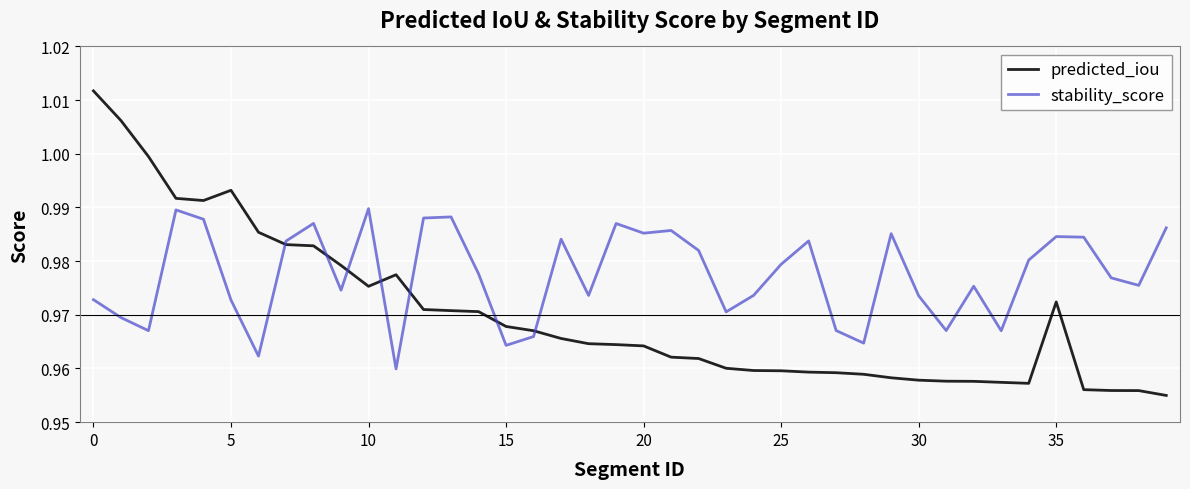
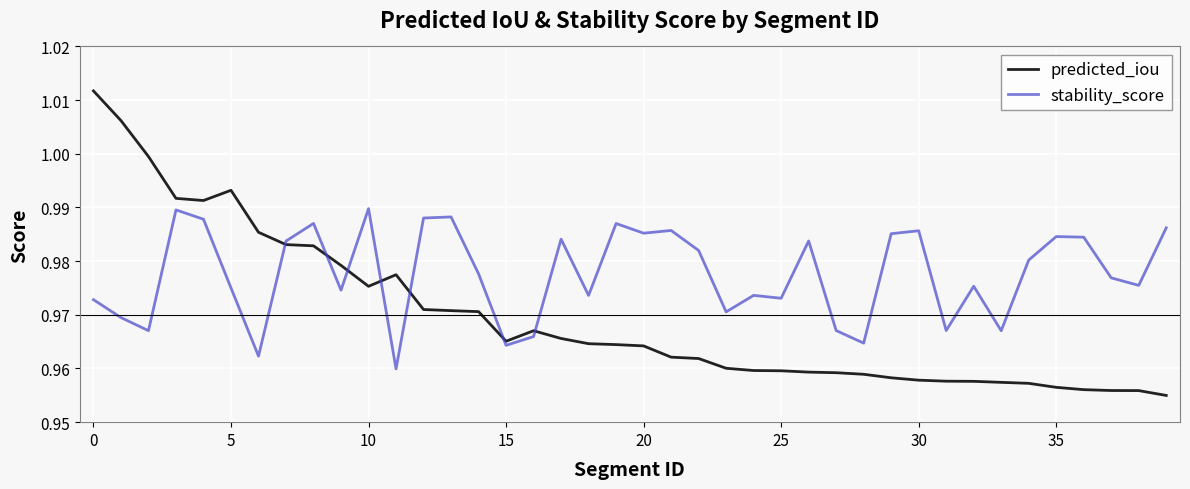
stability_score, 5: 0.973 -> 0.975
predicted_iou, 15: 0.968 -> 0.965
stability_score, 25: 0.979 -> 0.973
stability_score, 30: 0.974 -> 0.986
predicted_iou, 35: 0.972 -> 0.956
